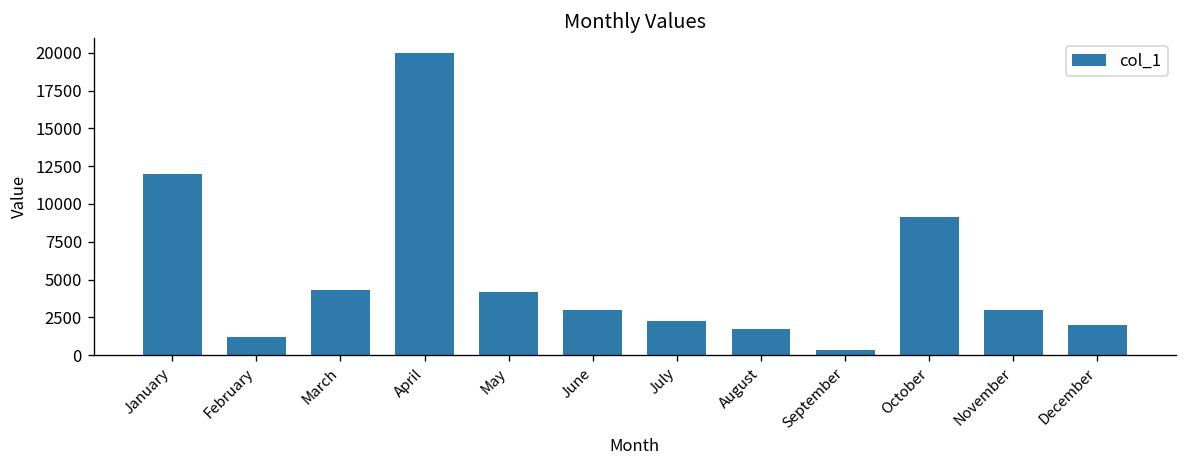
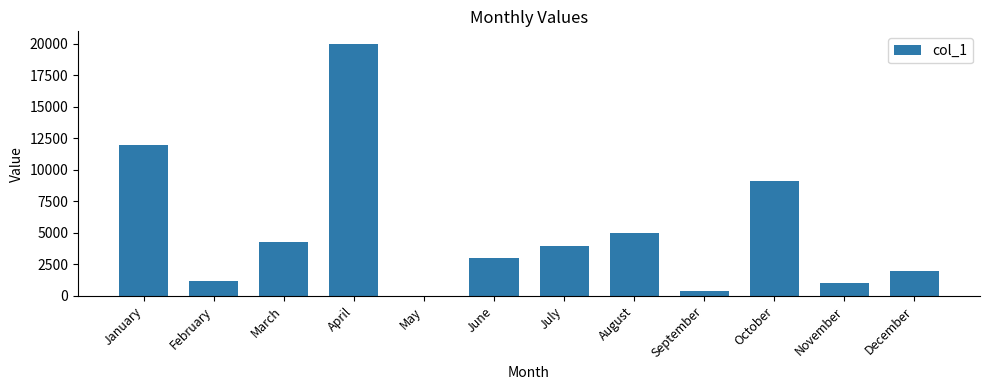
May: 4200 -> 0
July: 2300 -> 4000
August: 1700 -> 5000
November: 3000 -> 1000
